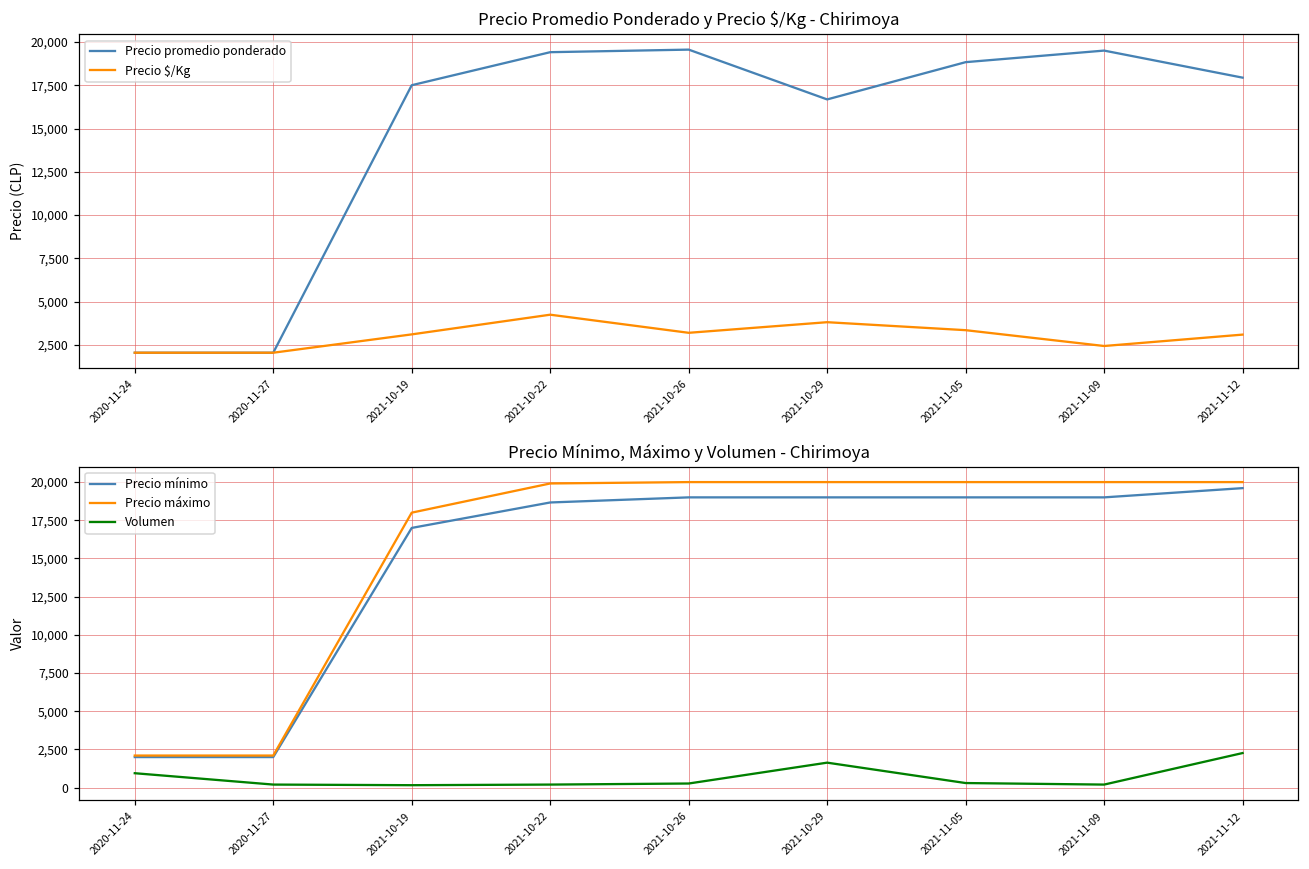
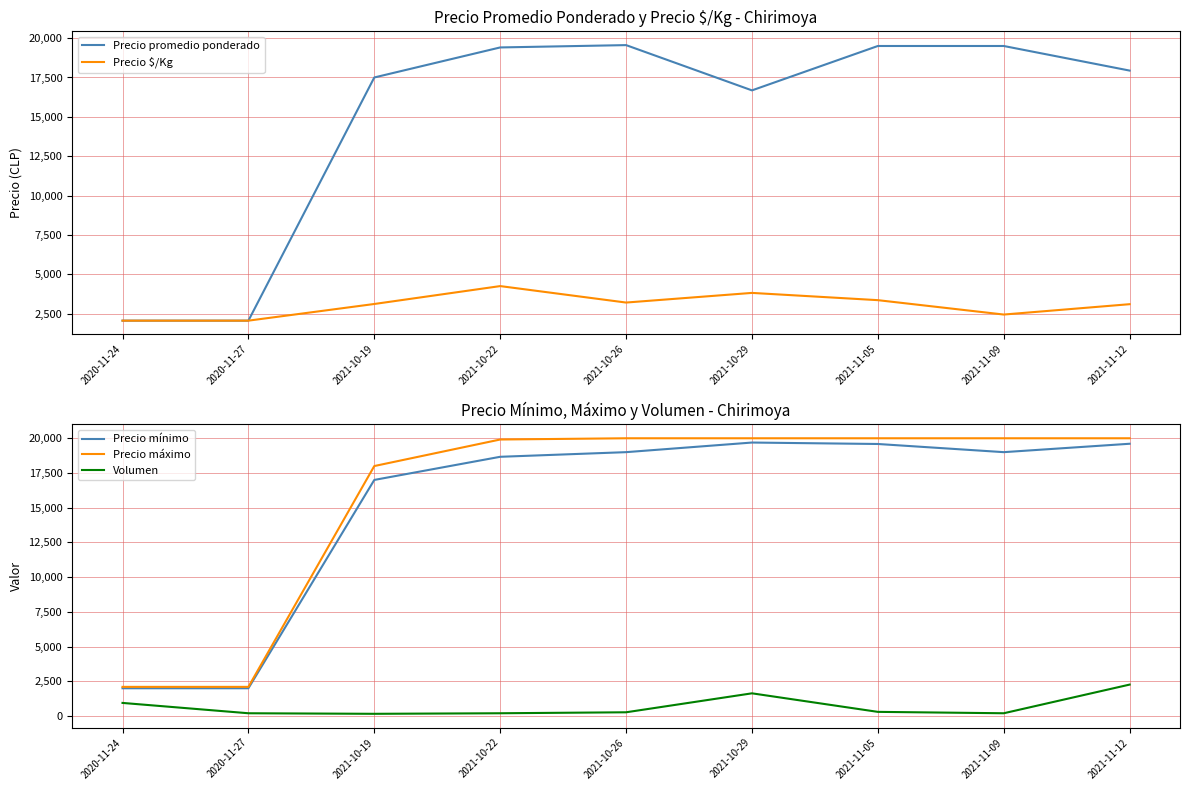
Precio Promedio Ponderado y Precio $/Kg - Chirimoya, Precio promedio ponderado, 2021-11-05: 18,800 -> 19,500
Precio Mínimo, Máximo y Volumen - Chirimoya, Precio mínimo, 2021-10-29: 19,000 -> 19,700
Precio Mínimo, Máximo y Volumen - Chirimoya, Precio mínimo, 2021-11-05: 19,000 -> 19,600
